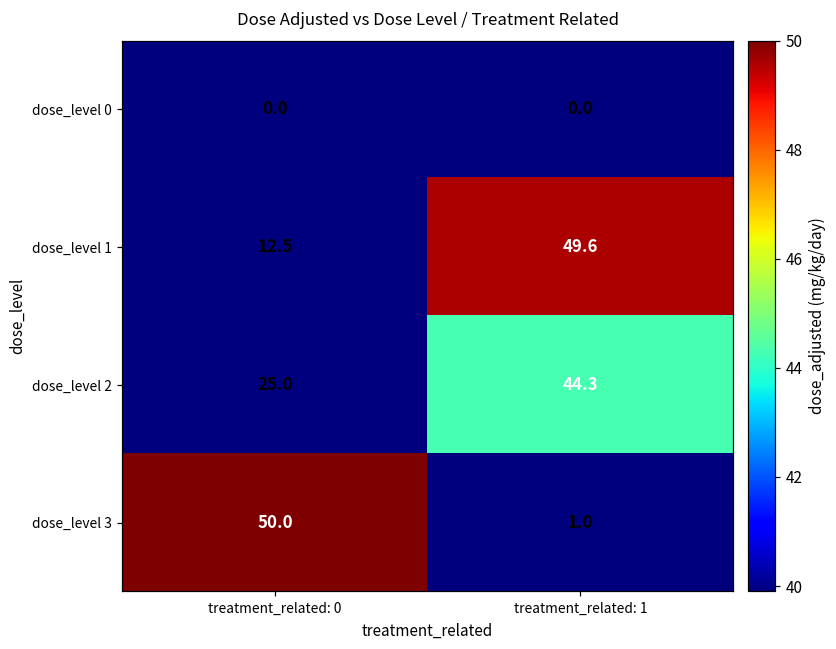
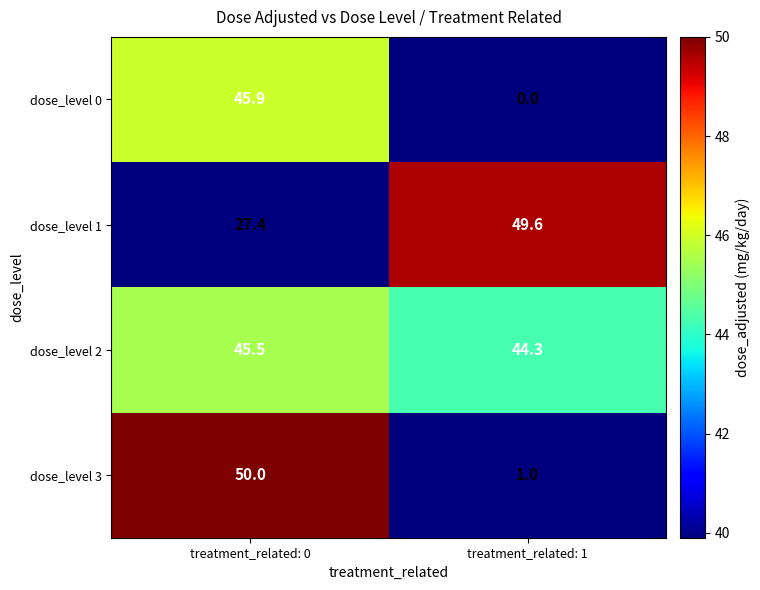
dose_level 0, treatment_related: 0: 0.0 -> 45.9
dose_level 1, treatment_related: 0: 12.5 -> 27.4
dose_level 2, treatment_related: 0: 25.0 -> 45.5
